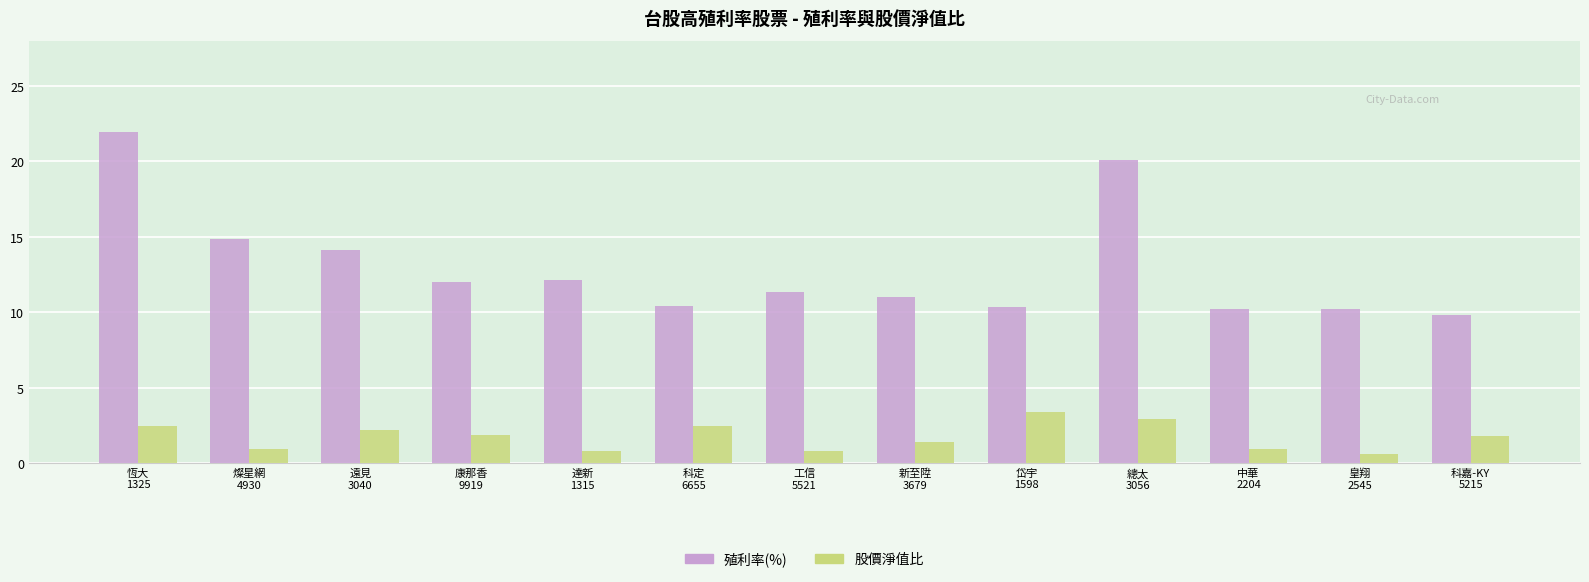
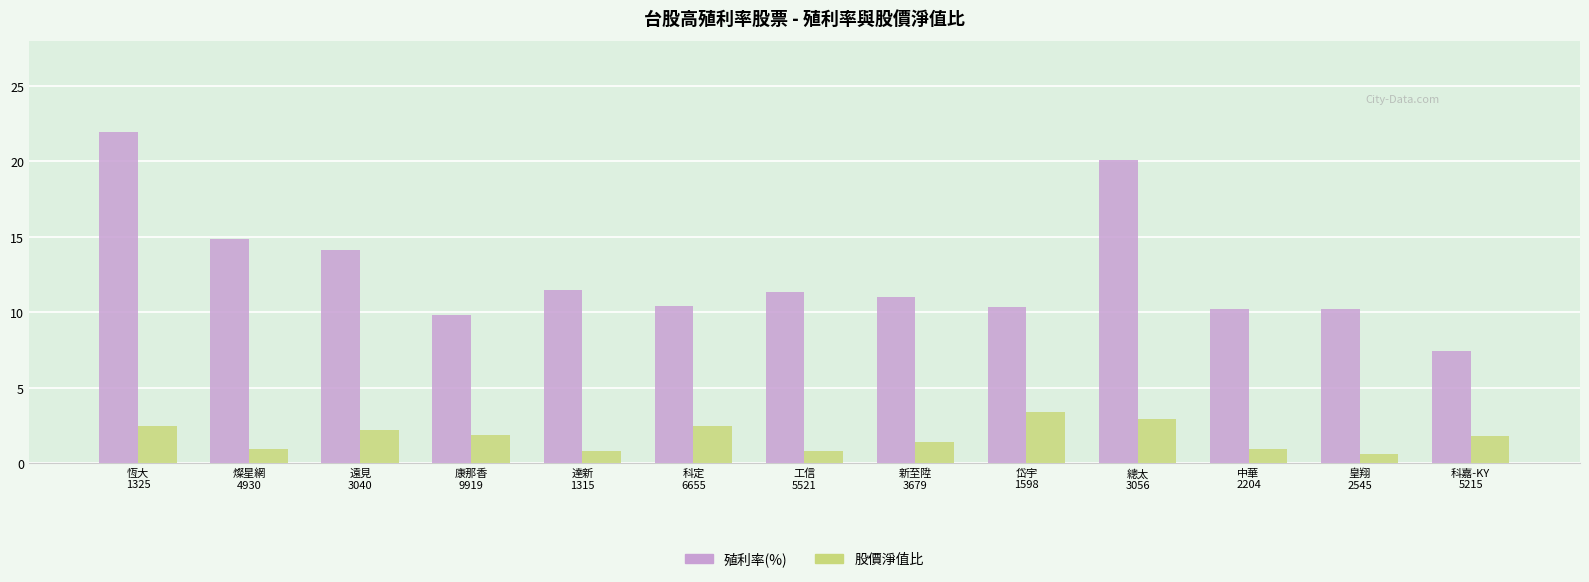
殖利率(%), 康那香 9919: 12.0 -> 9.8
殖利率(%), 達新 1315: 12.1 -> 11.5
殖利率(%), 科嘉-KY 5215: 9.8 -> 7.4
